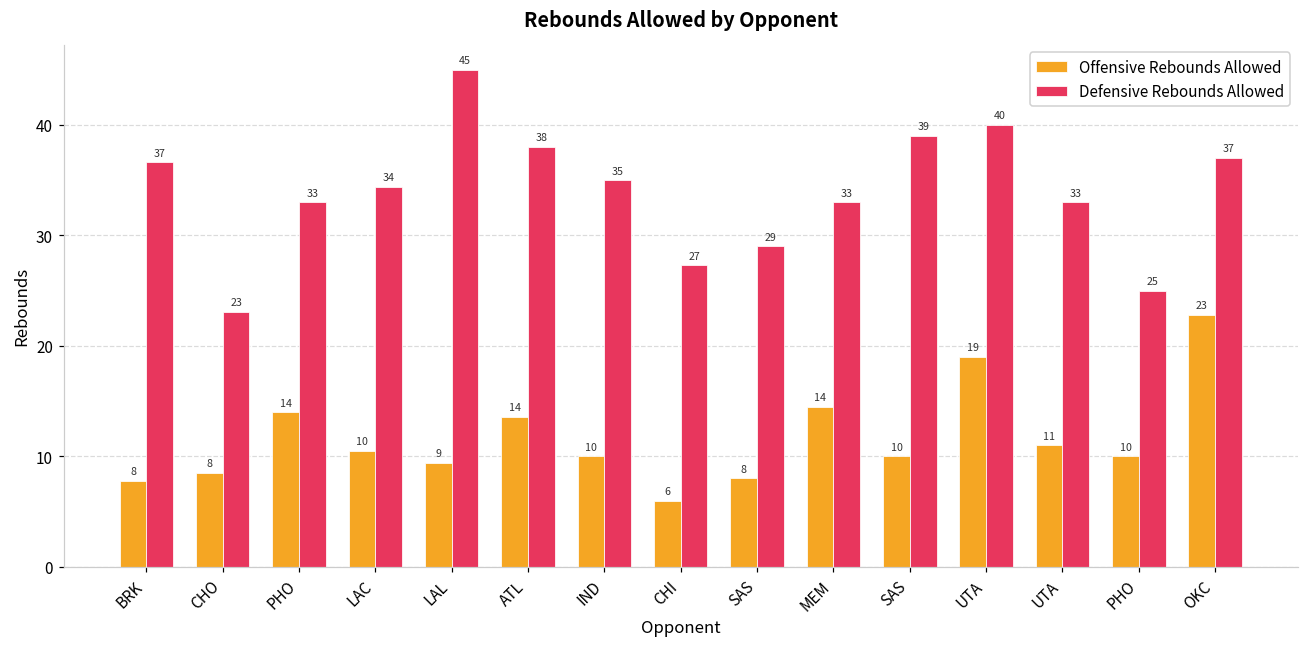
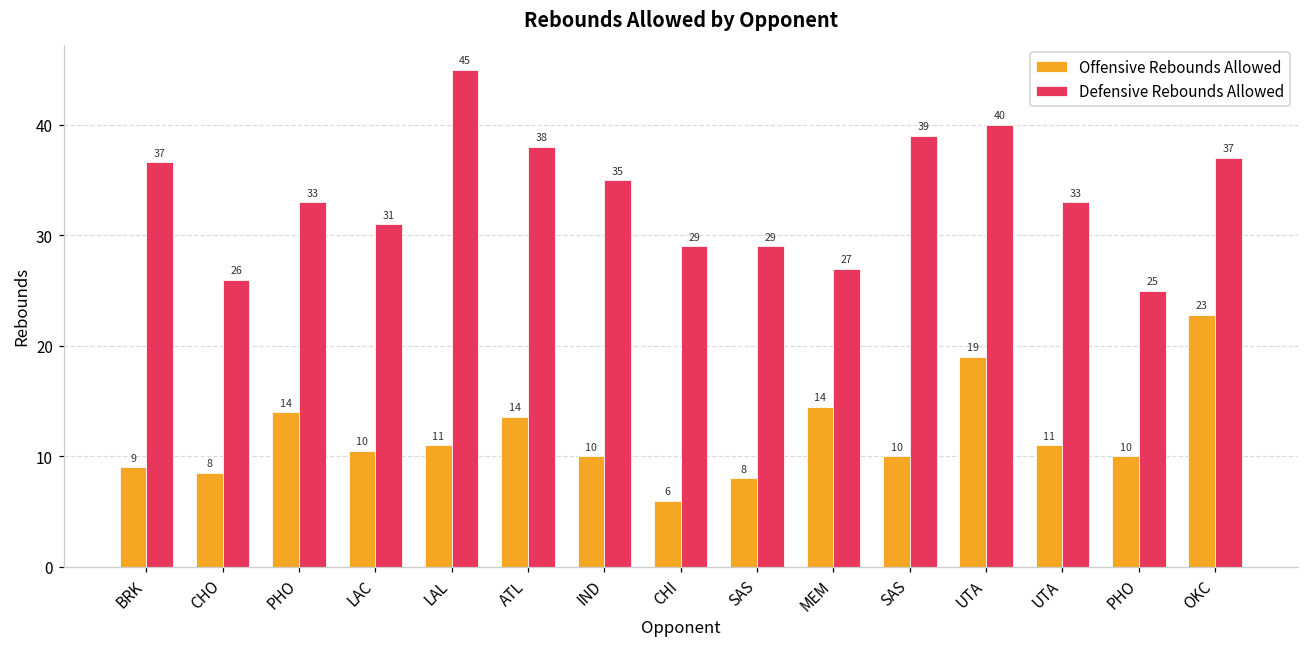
Offensive Rebounds Allowed, BRK: 8 -> 9
Defensive Rebounds Allowed, CHO: 23 -> 26
Defensive Rebounds Allowed, LAC: 34 -> 31
Offensive Rebounds Allowed, LAL: 9 -> 11
Defensive Rebounds Allowed, CHI: 27 -> 29
Defensive Rebounds Allowed, MEM: 33 -> 27
